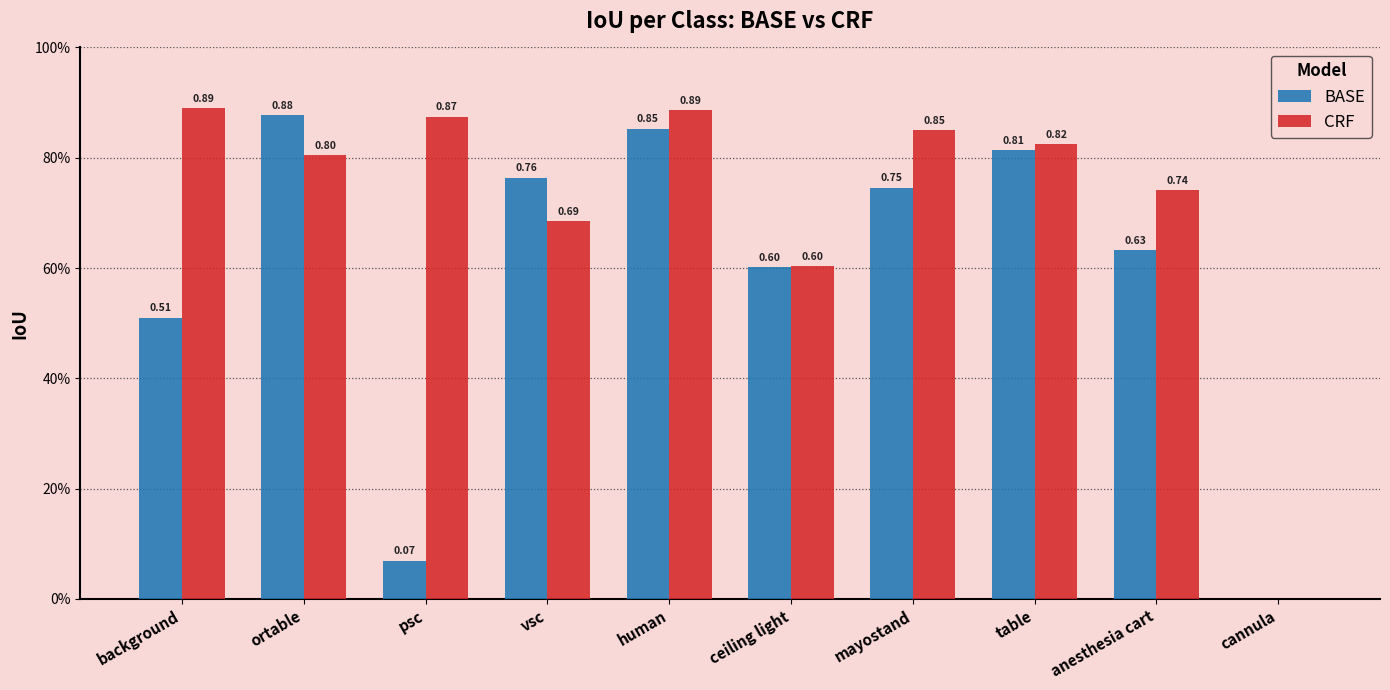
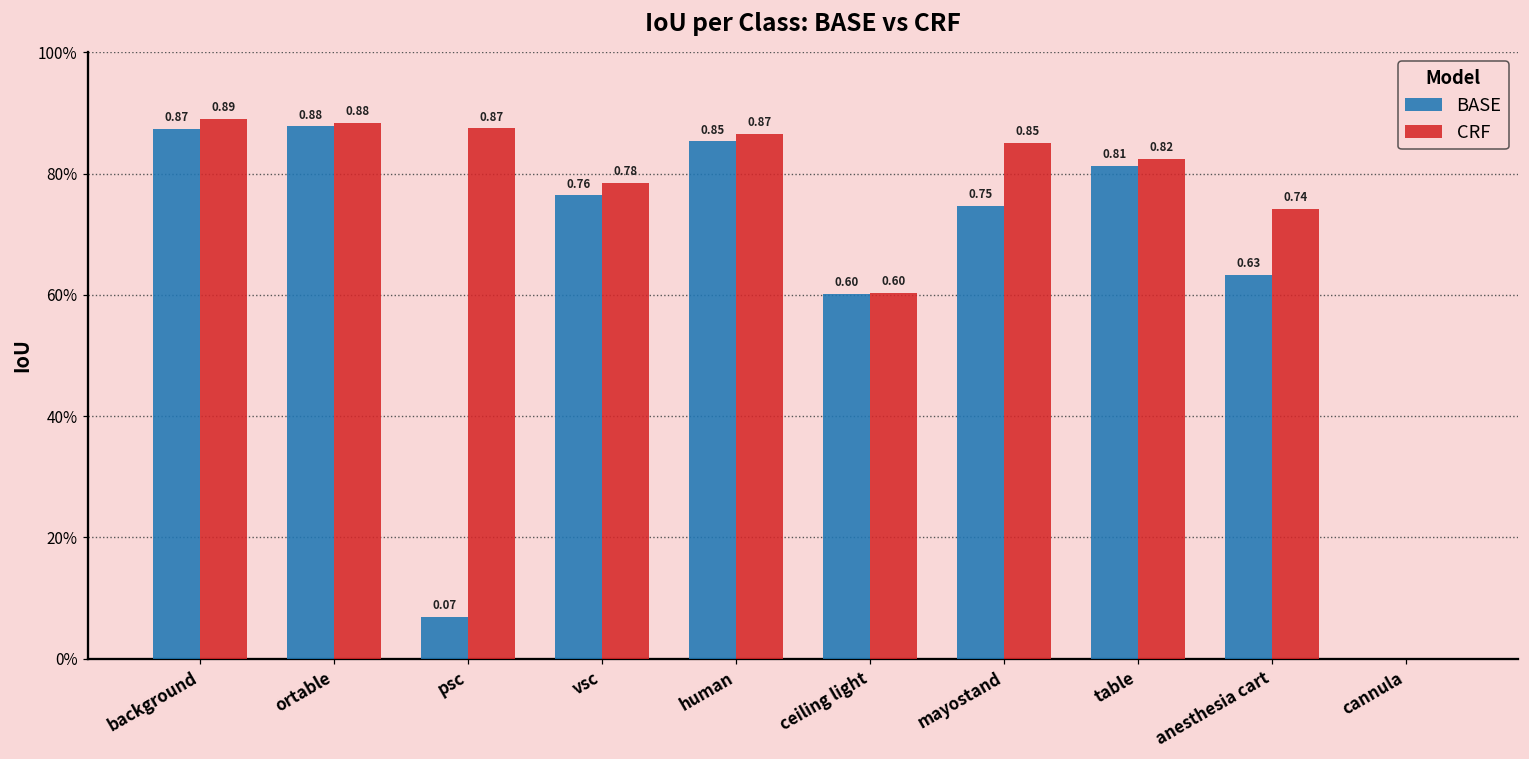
BASE, background: 0.51 -> 0.87
CRF, ortable: 0.80 -> 0.88
CRF, vsc: 0.69 -> 0.78
CRF, human: 0.89 -> 0.87
